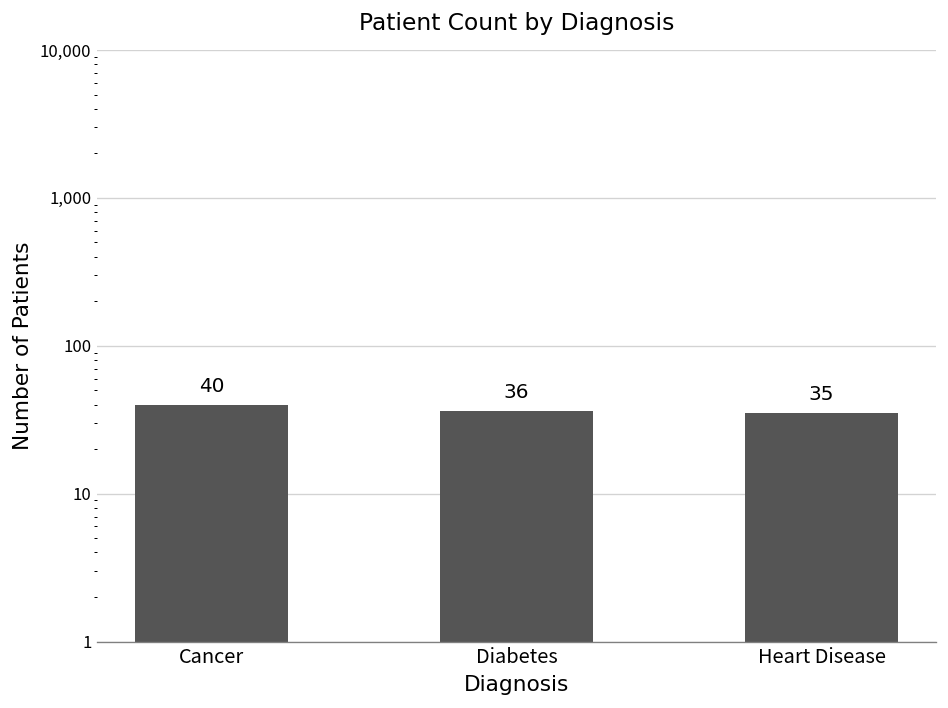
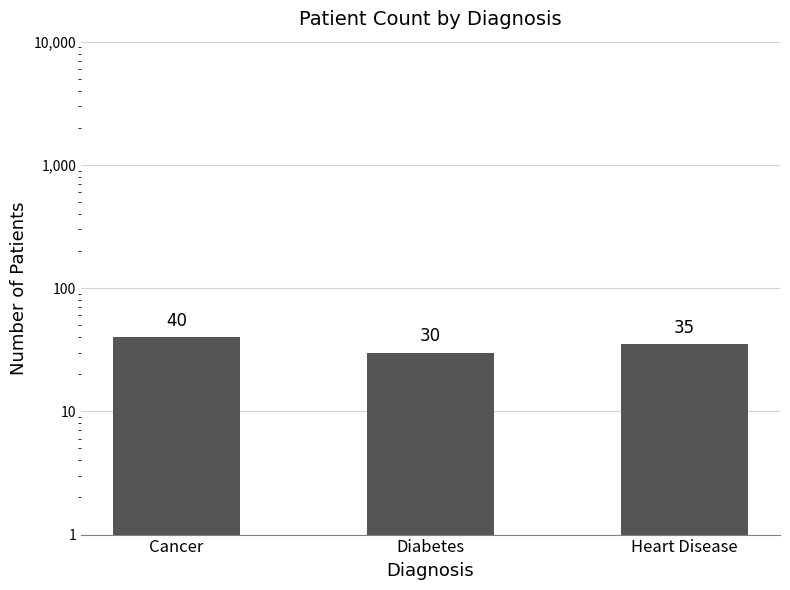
Diabetes: 36 -> 30
